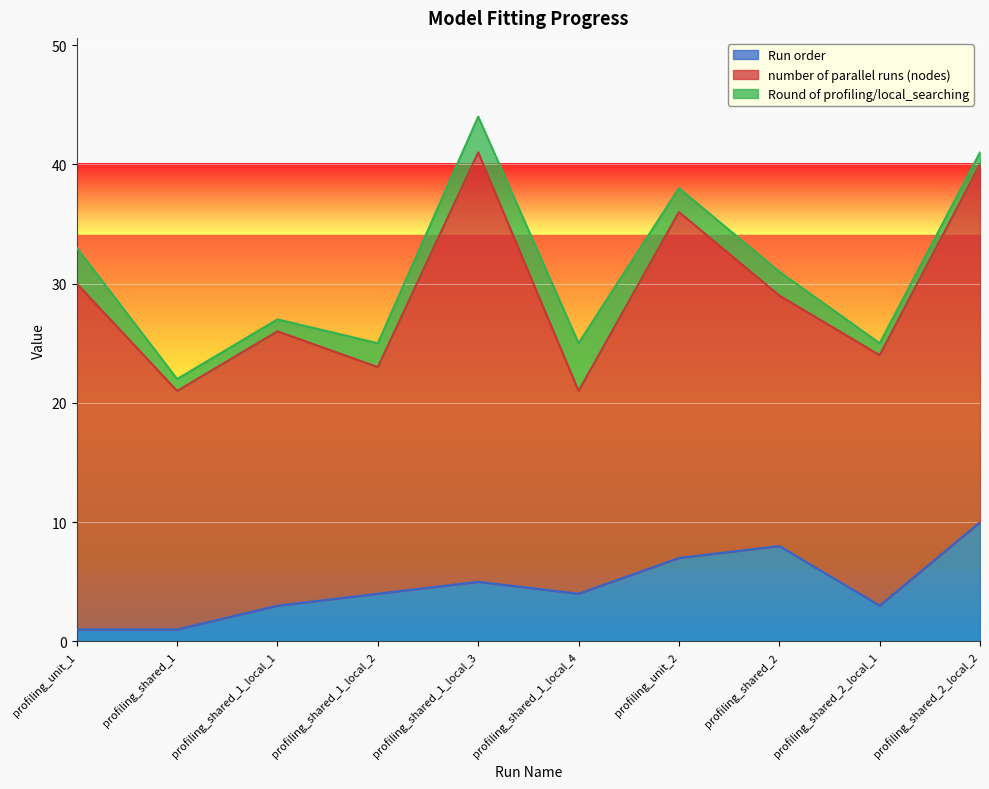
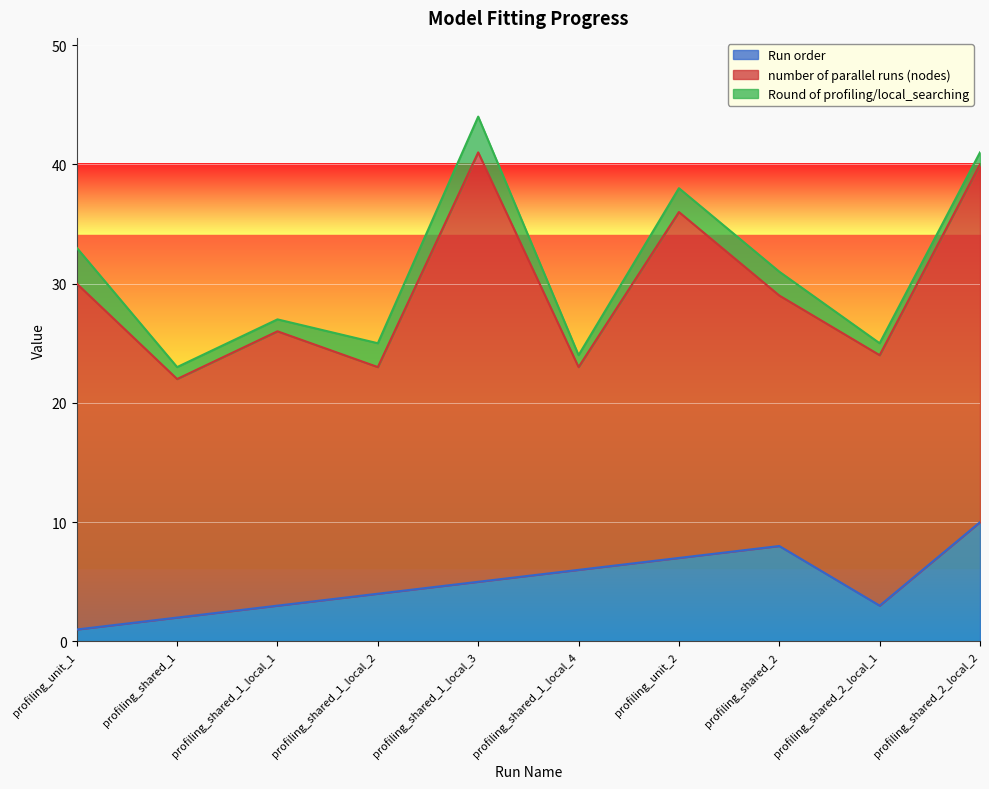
Run order, profiling_shared_1: 1 -> 2
Run order, profiling_shared_1_local_4: 4 -> 6
Round of profiling/local_searching, profiling_shared_1_local_4: 4 -> 1
